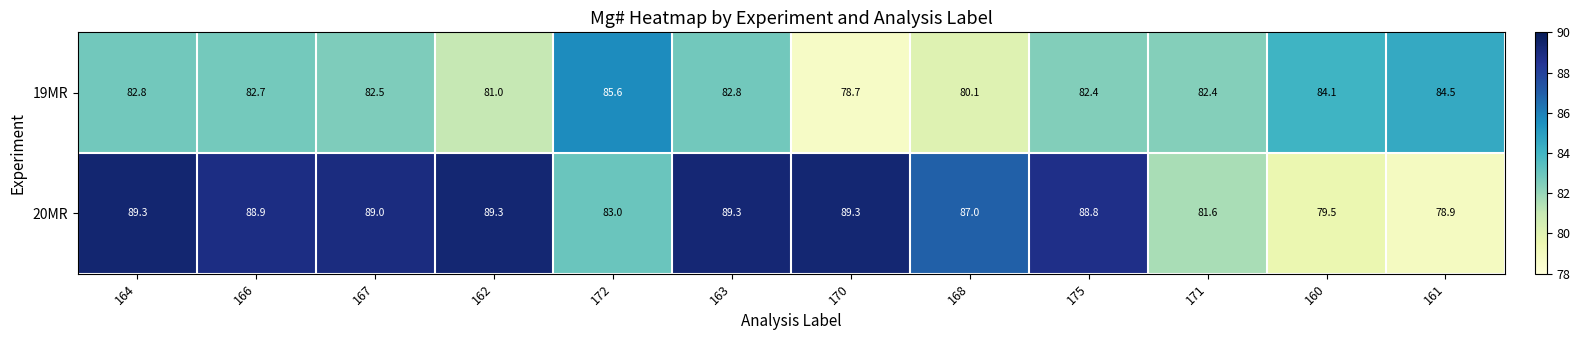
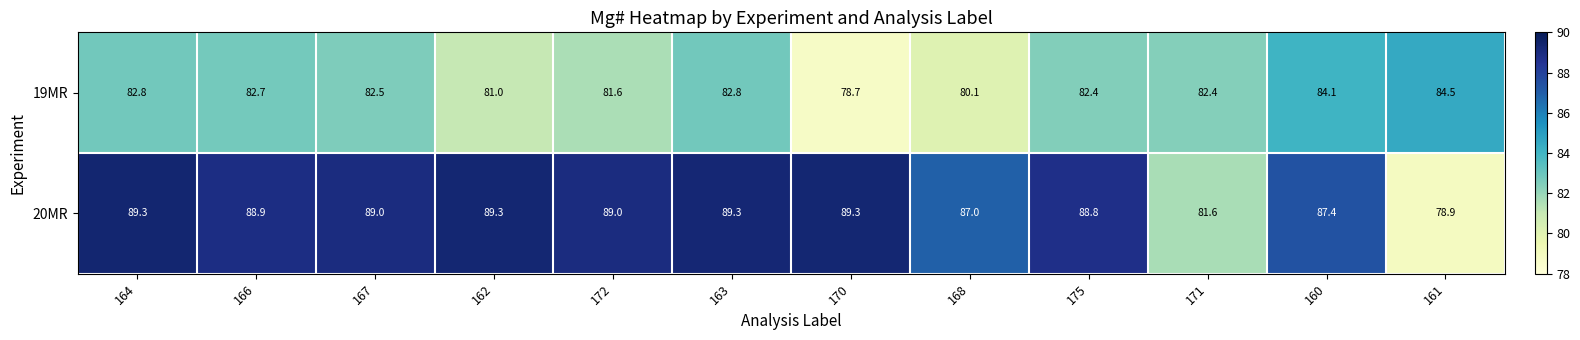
19MR, 172: 85.6 -> 81.6
20MR, 172: 83.0 -> 89.0
20MR, 160: 79.5 -> 87.4
